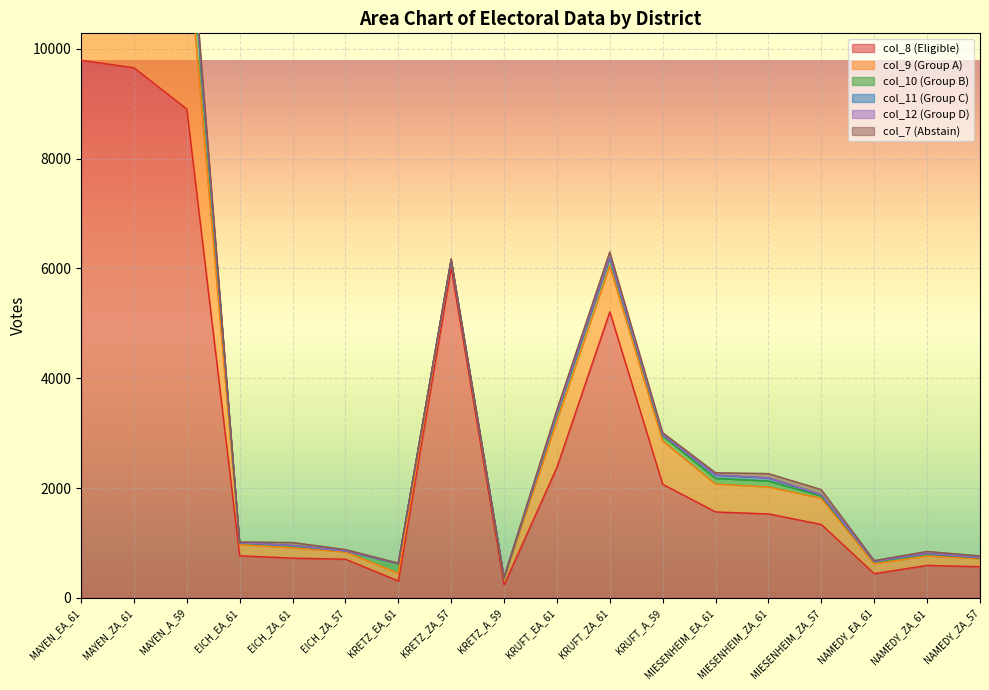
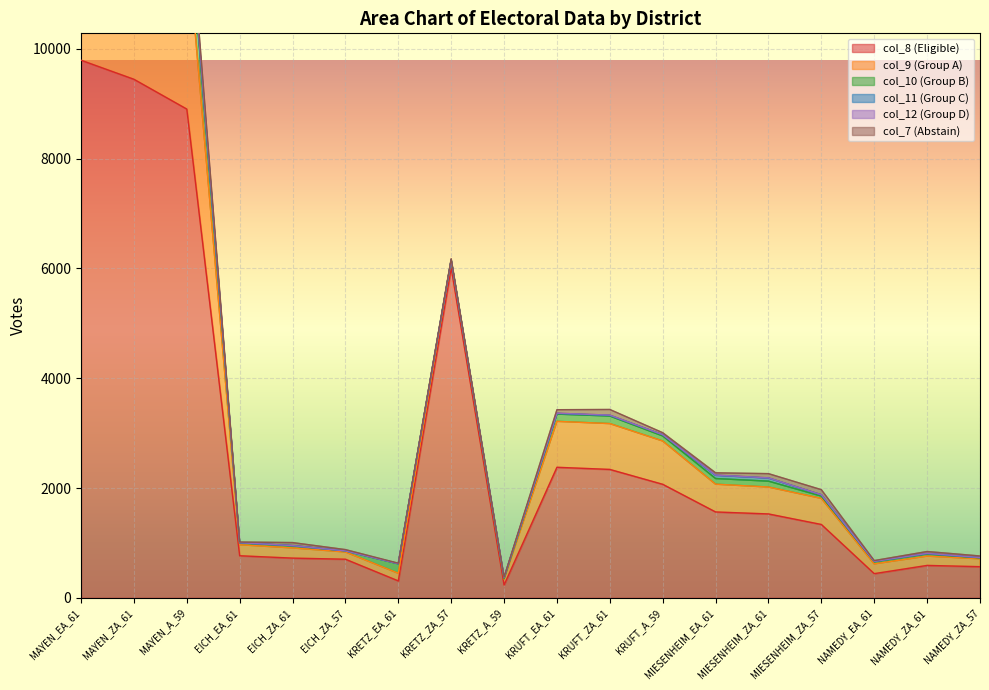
col_8 (Eligible), MAYEN_ZA_61: 9700 -> 9400
col_8 (Eligible), KRUFT_ZA_61: 5200 -> 2300
